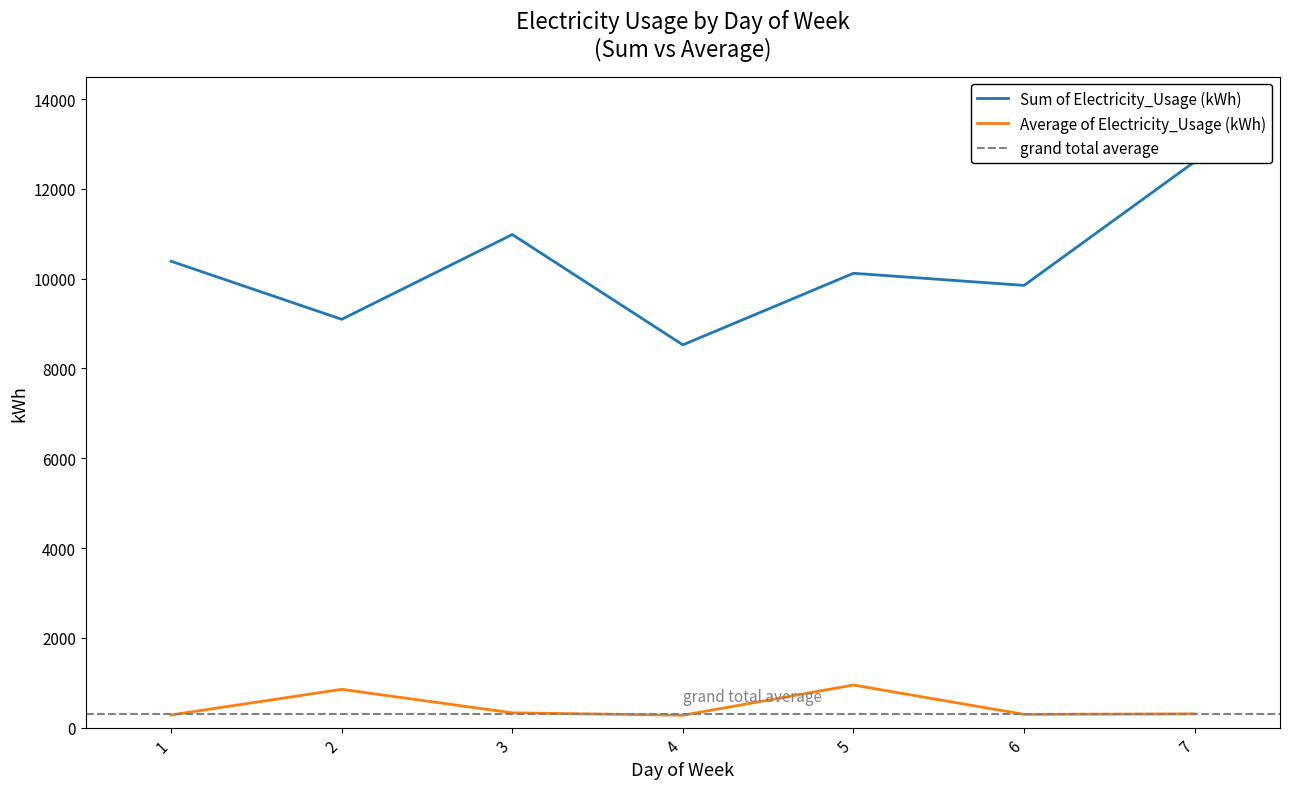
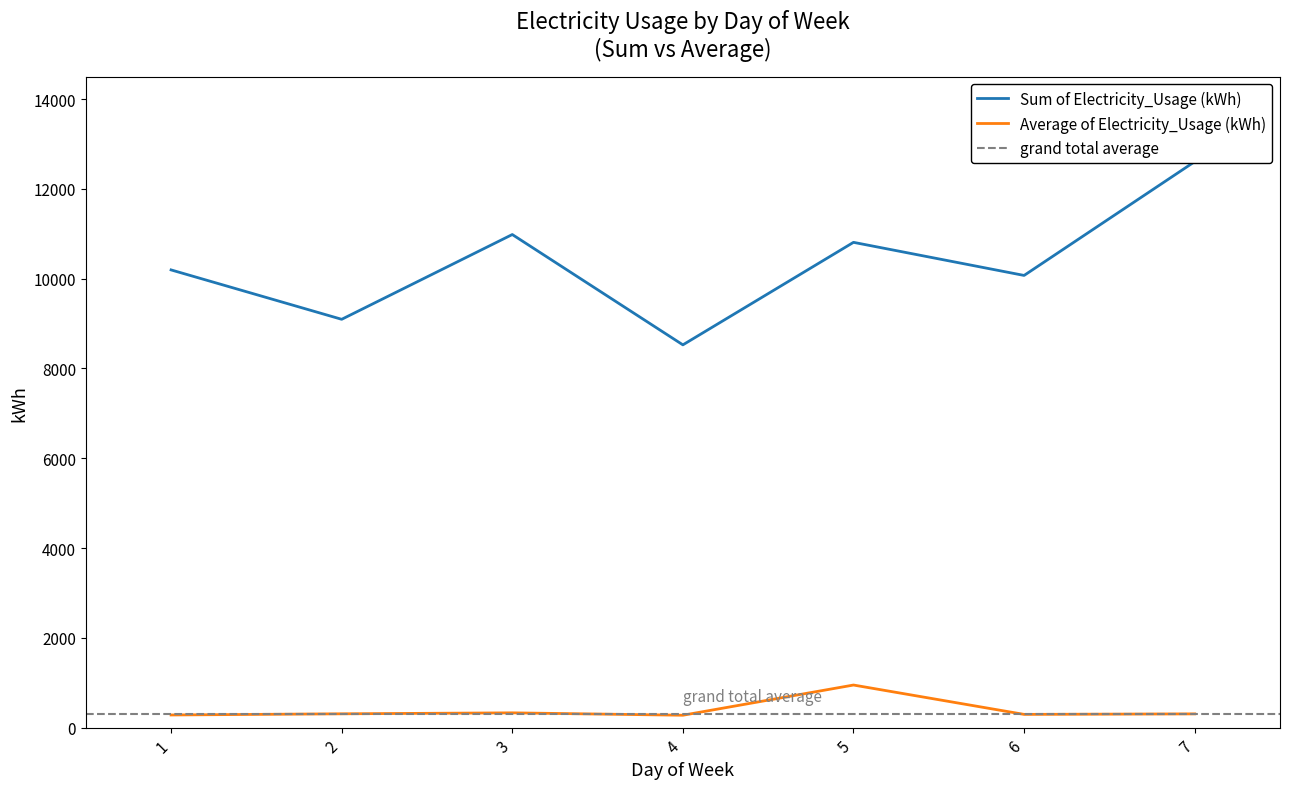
Sum of Electricity_Usage (kWh), 1: 10400 -> 10200
Average of Electricity_Usage (kWh), 2: 900 -> 300
Sum of Electricity_Usage (kWh), 5: 10100 -> 10800
Sum of Electricity_Usage (kWh), 6: 9900 -> 10100
